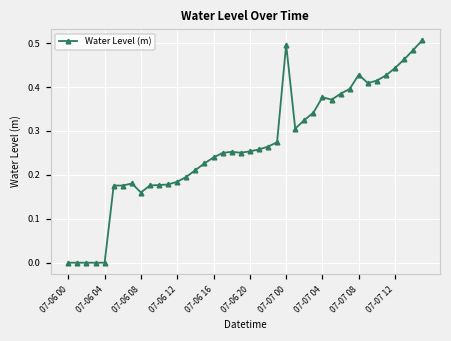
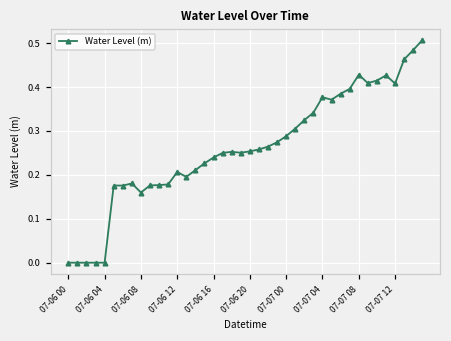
07-06 12: 0.18 -> 0.21
07-07 00: 0.50 -> 0.29
07-07 12: 0.44 -> 0.41
